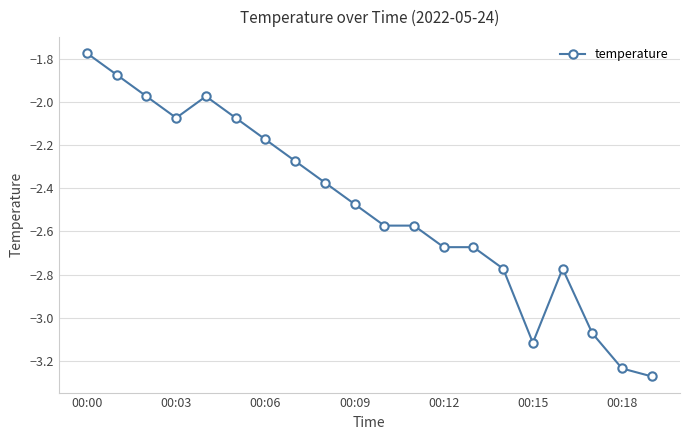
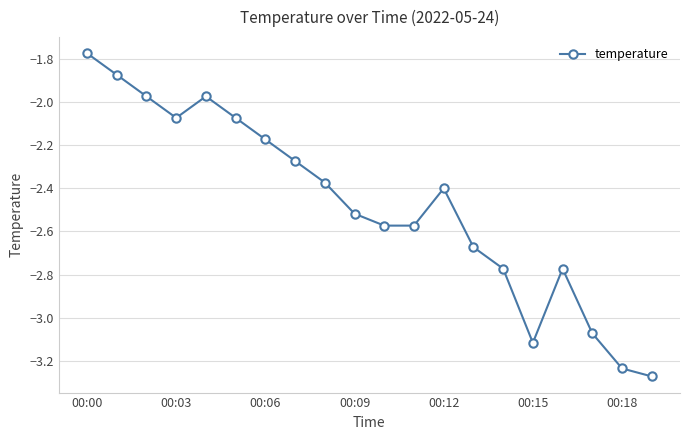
00:09: -2.47 -> -2.52
00:12: -2.67 -> -2.40
